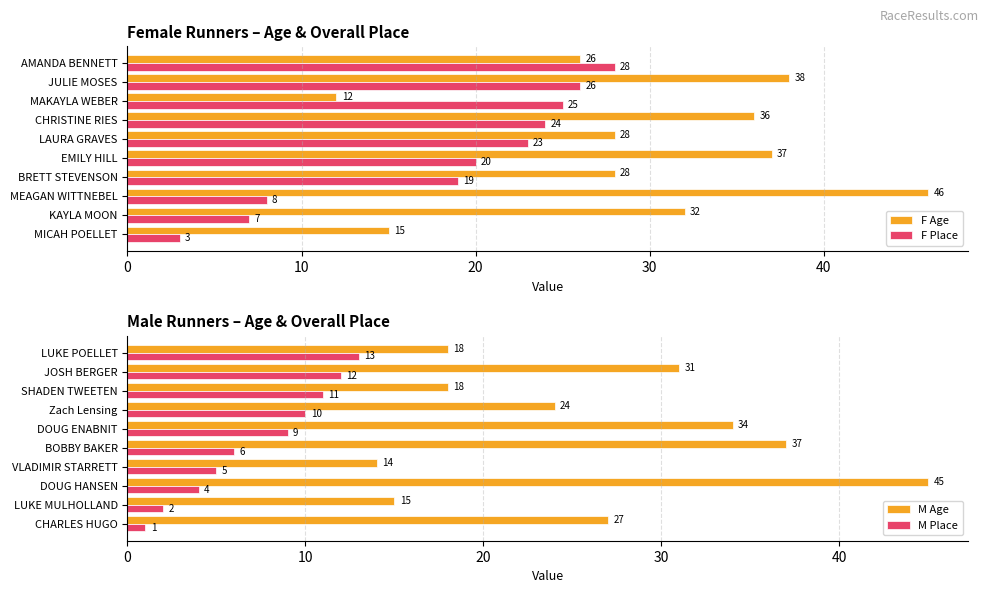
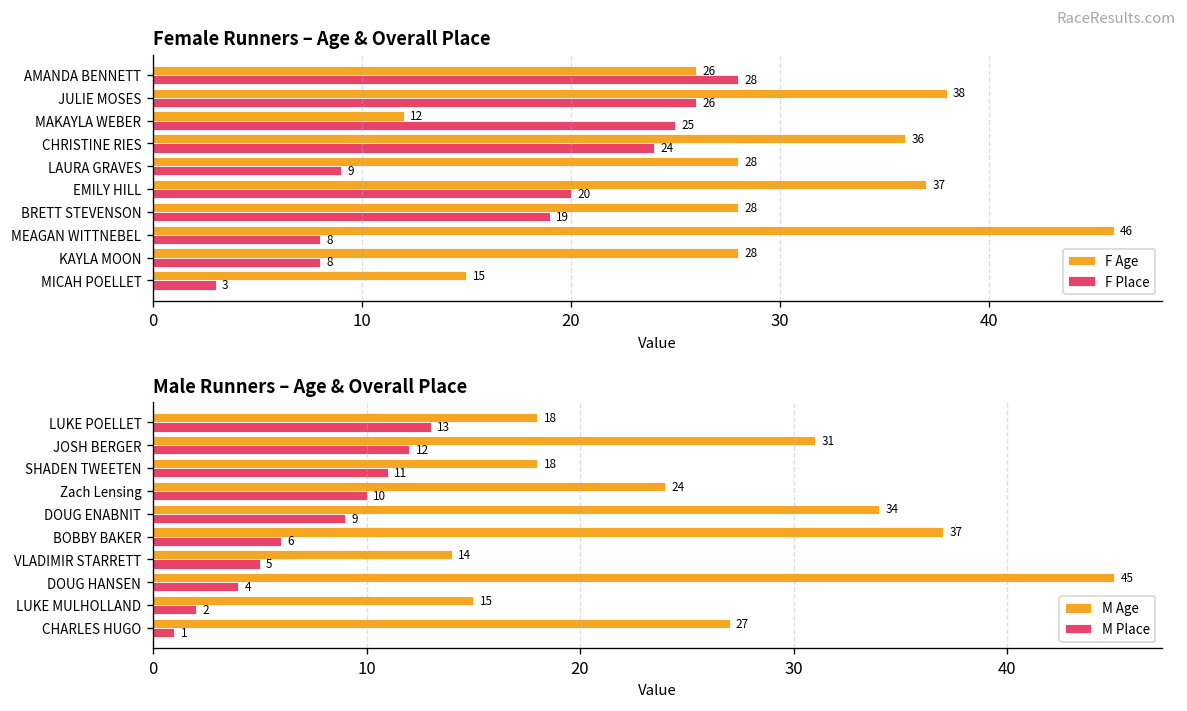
Female Runners – Age & Overall Place, F Place, LAURA GRAVES: 23 -> 9
Female Runners – Age & Overall Place, F Age, KAYLA MOON: 32 -> 28
Female Runners – Age & Overall Place, F Place, KAYLA MOON: 7 -> 8
